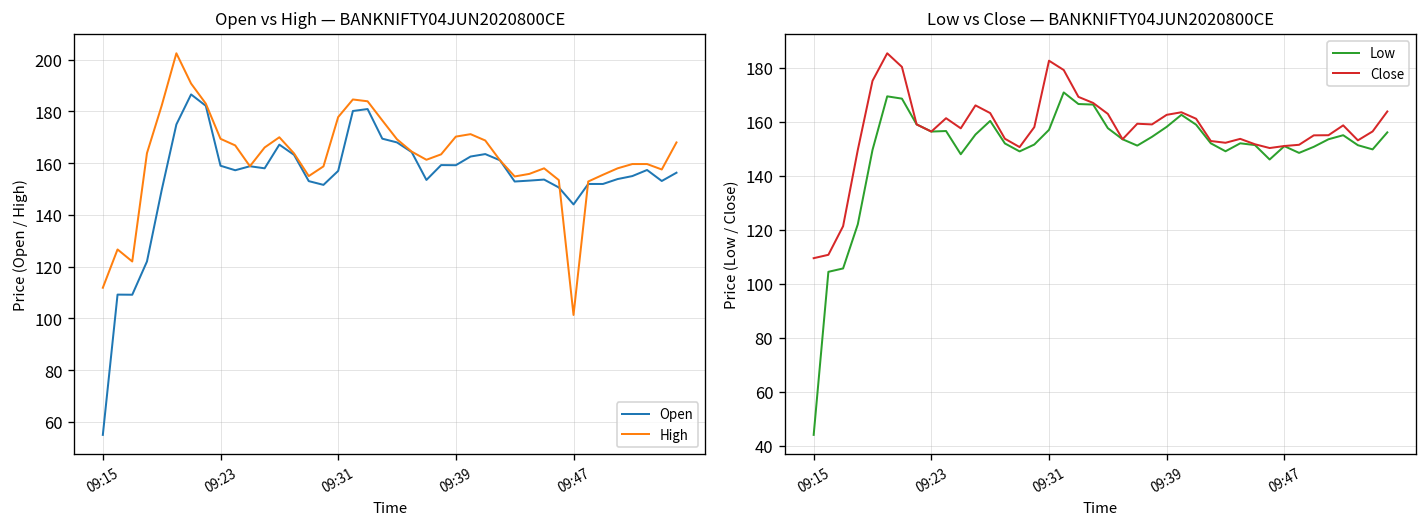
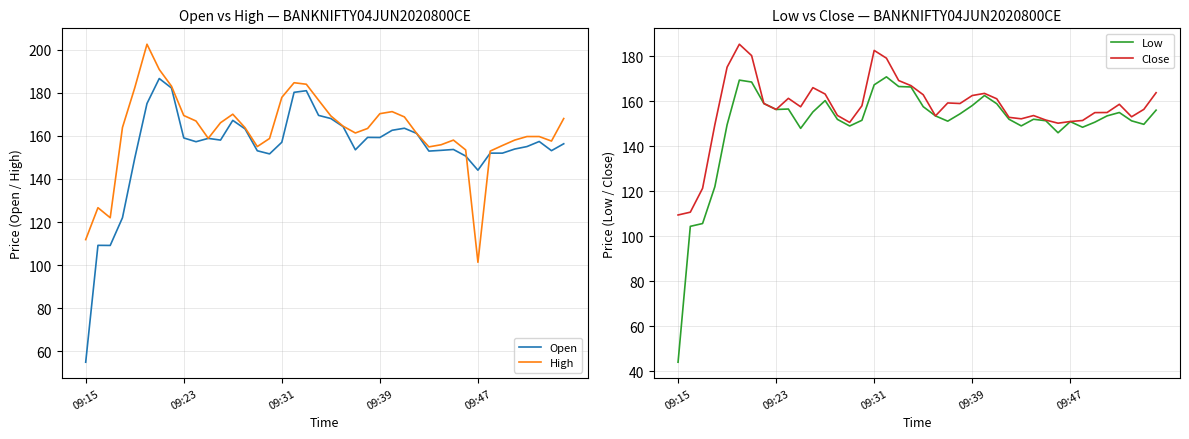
Low vs Close — BANKNIFTY04JUN2020800CE, Low, 09:31: 157 -> 167
